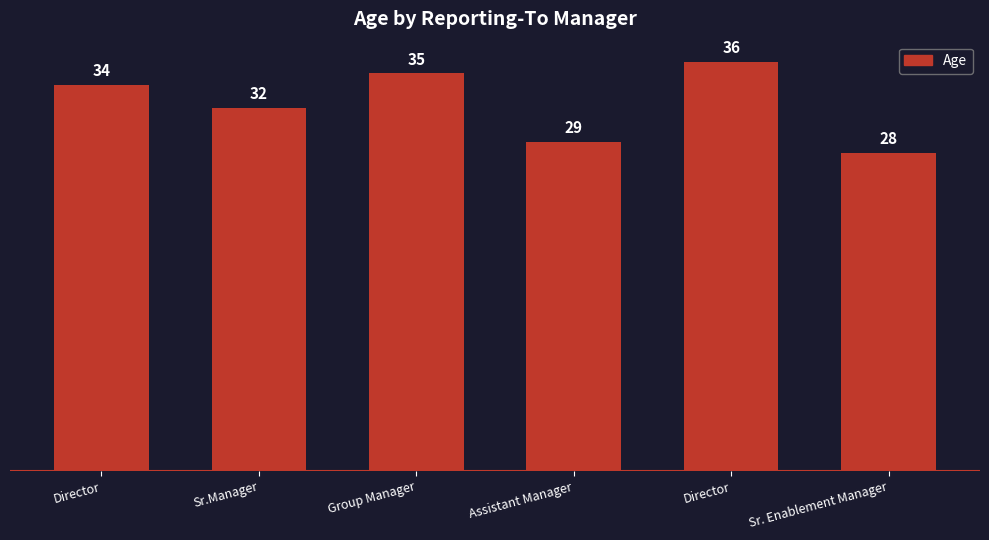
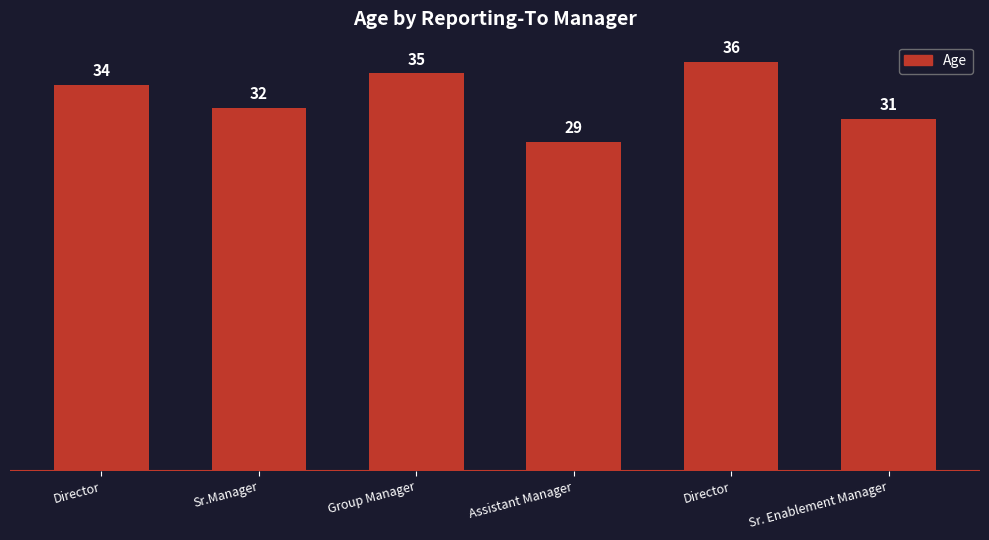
Sr. Enablement Manager: 28 -> 31
